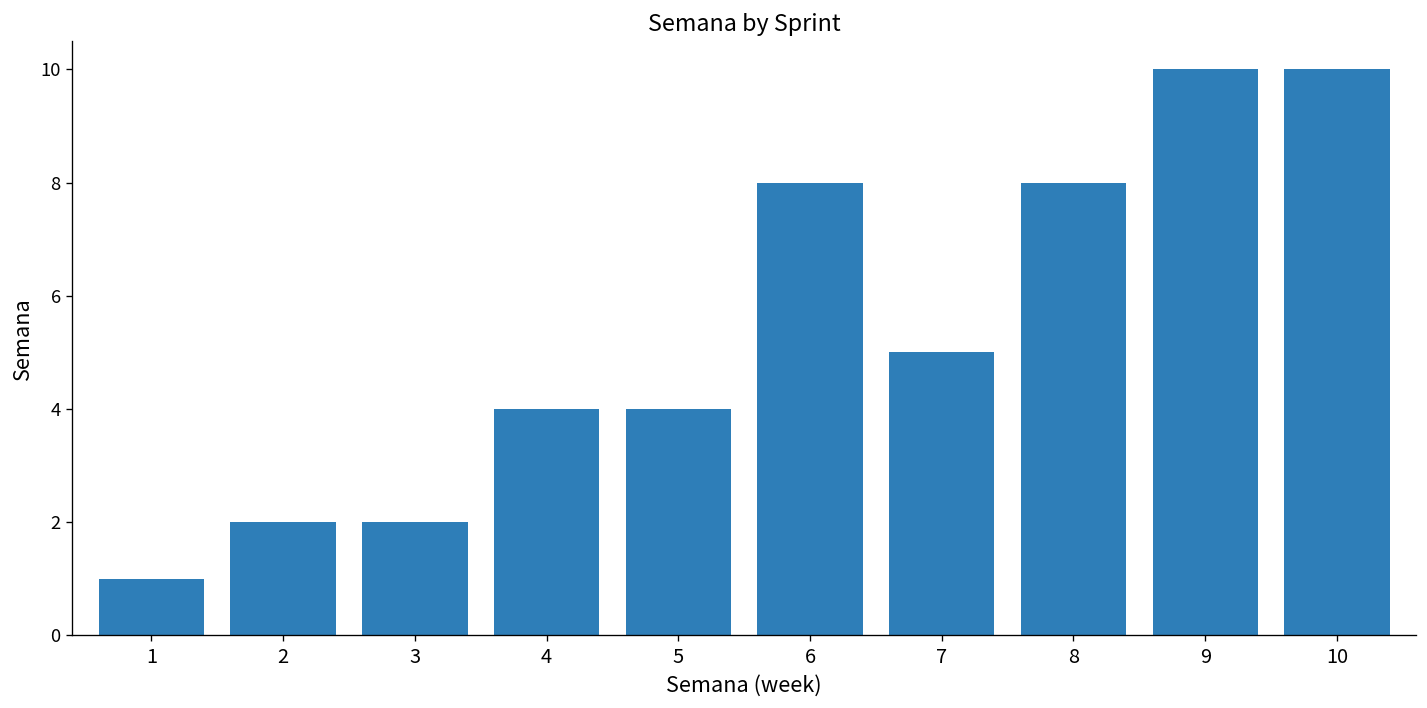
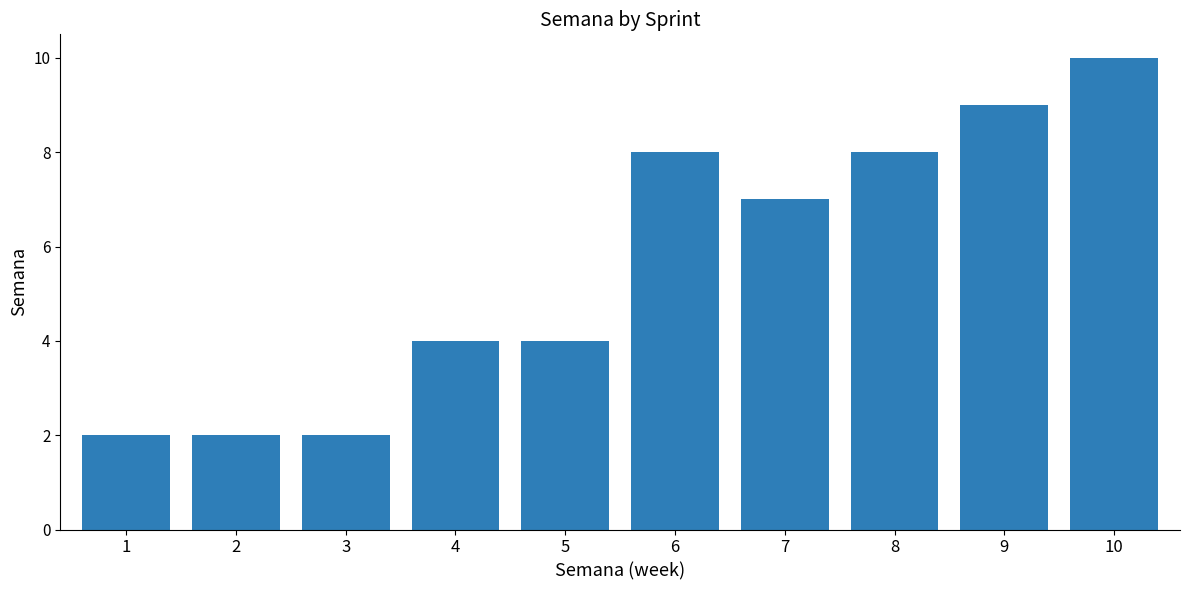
1: 1 -> 2
7: 5 -> 7
9: 10 -> 9
